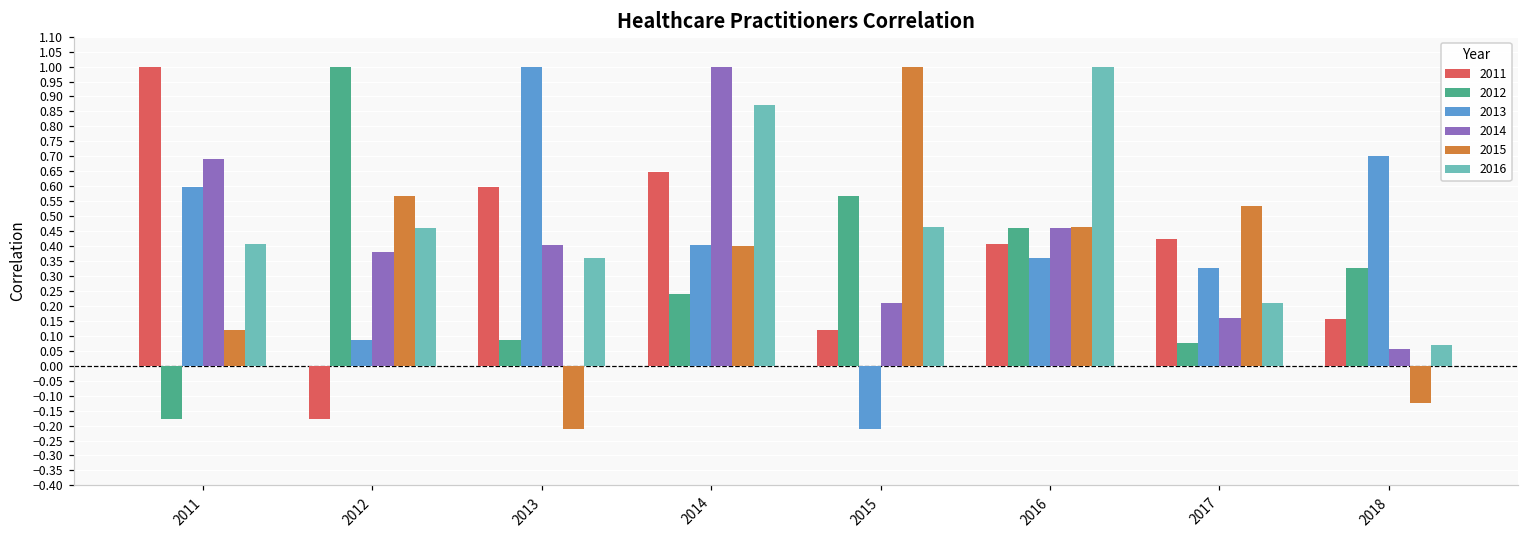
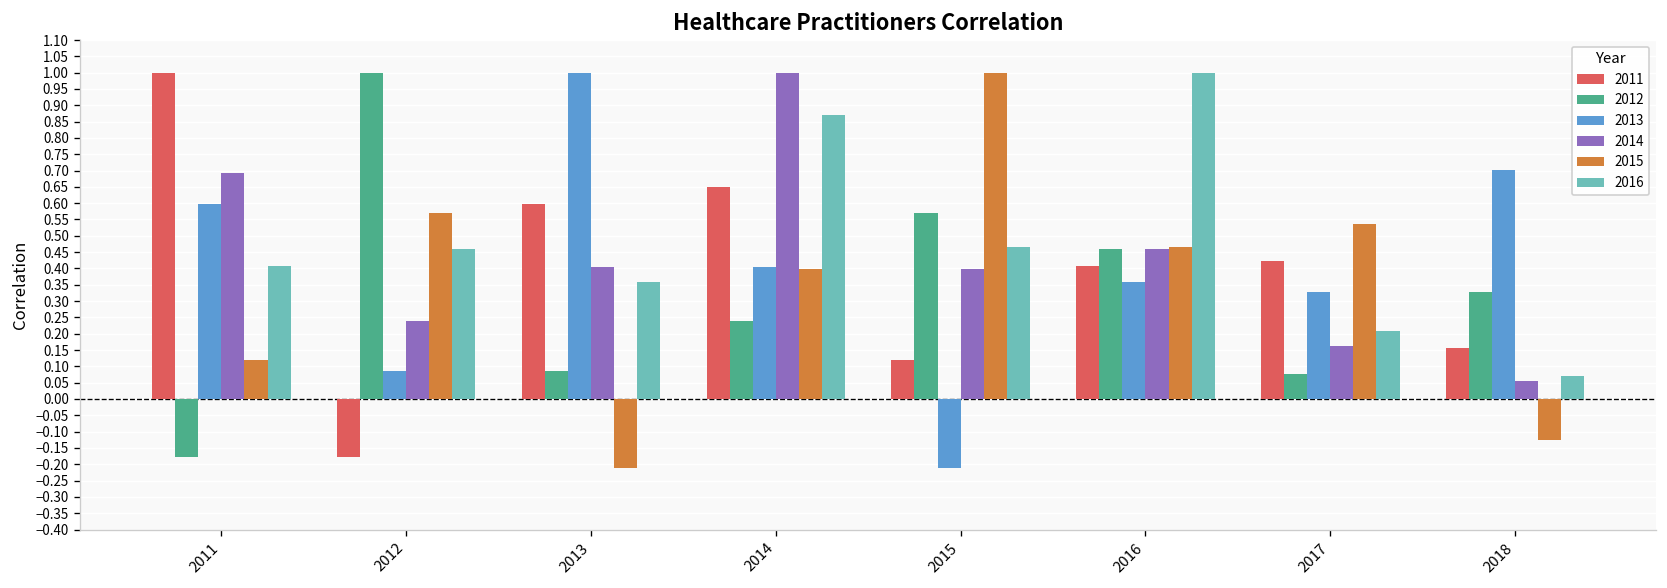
2014, 2012: 0.38 -> 0.24
2014, 2015: 0.21 -> 0.40
